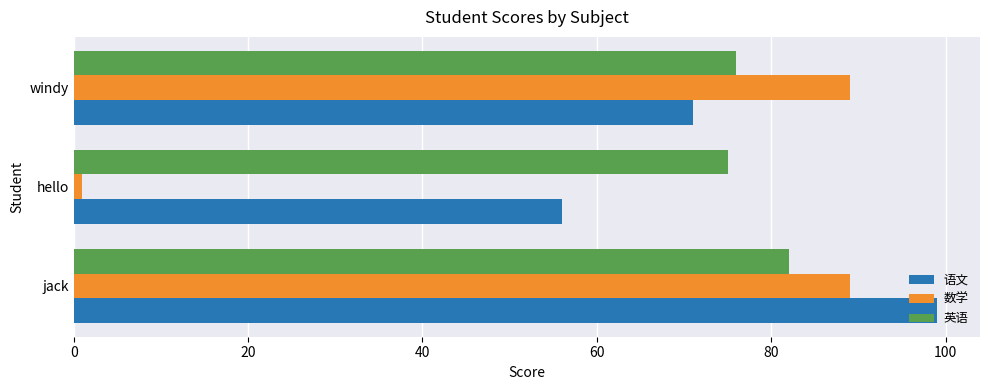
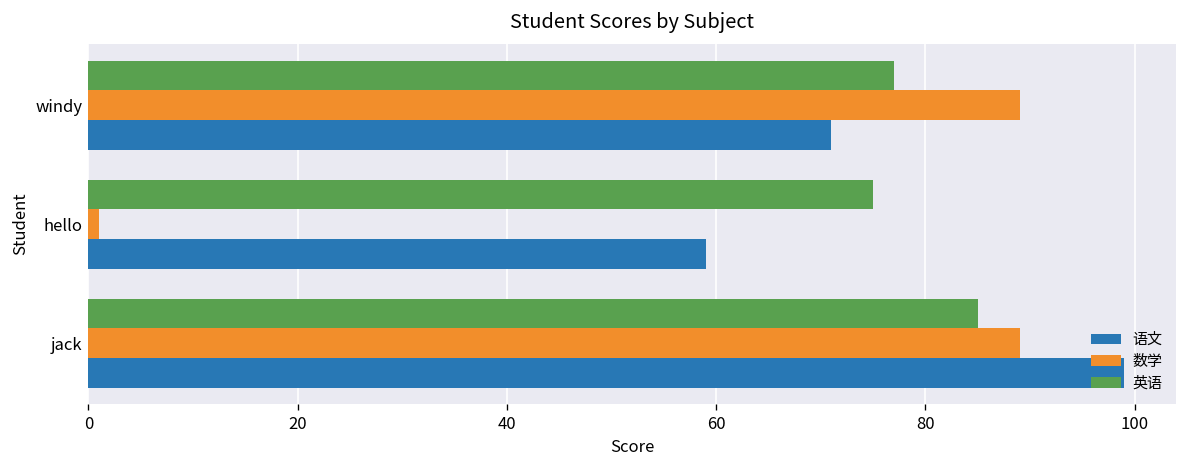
英语, windy: 76 -> 77
语文, hello: 56 -> 59
英语, jack: 82 -> 85
